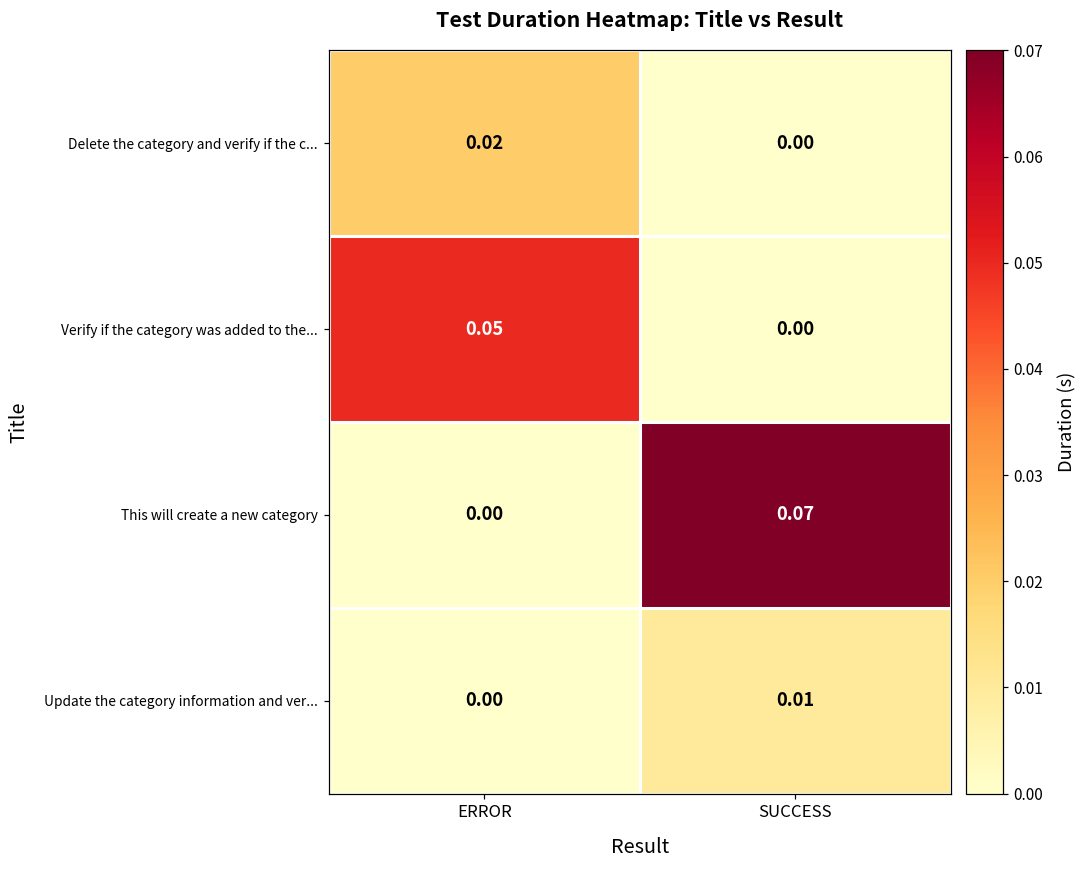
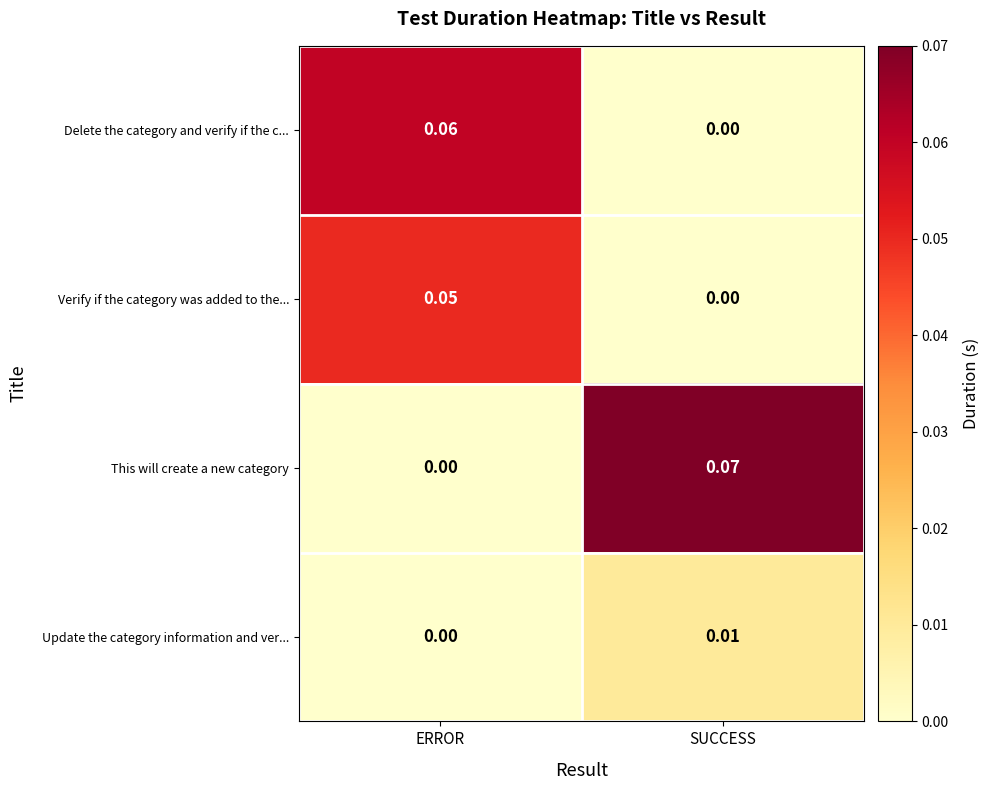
Delete the category and verify if the c..., ERROR: 0.02 -> 0.06
